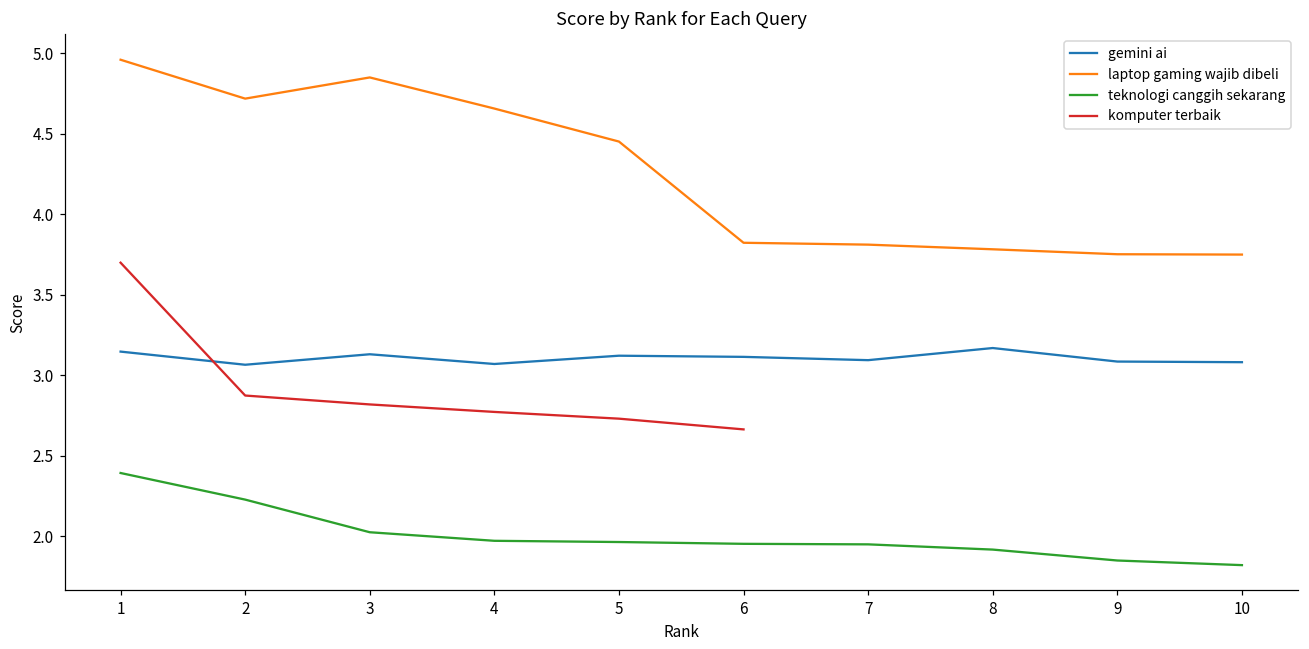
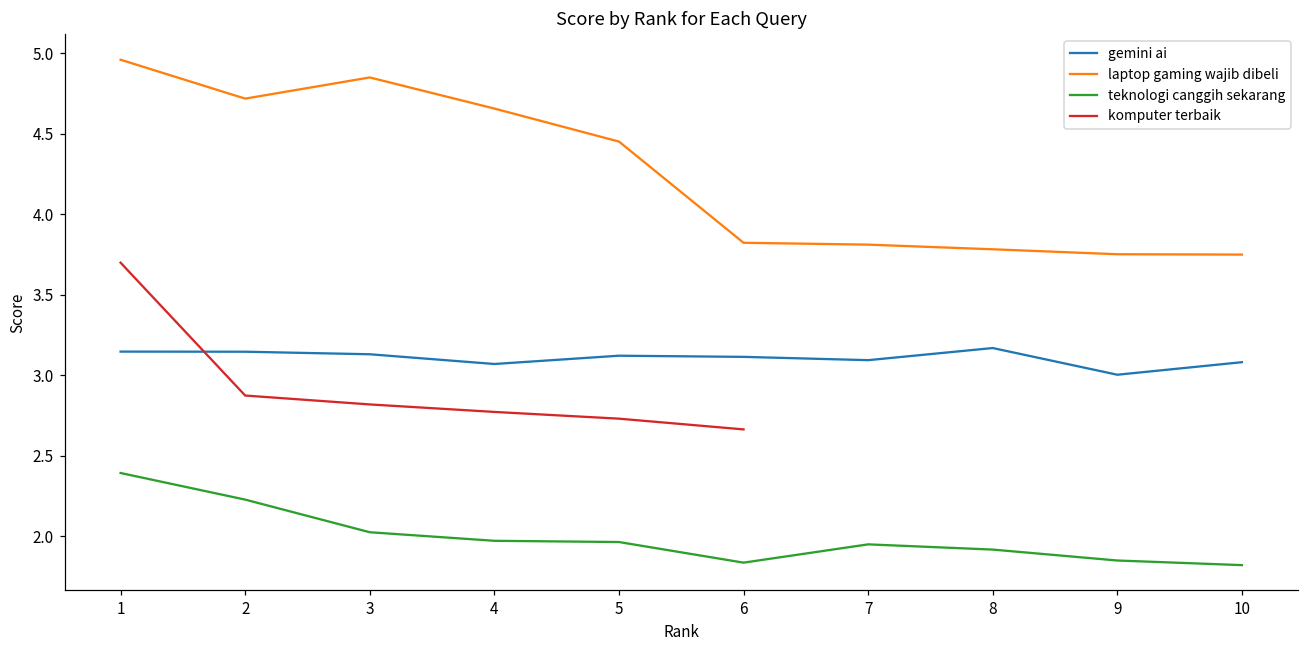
gemini ai, 2: 3.07 -> 3.15
teknologi canggih sekarang, 6: 1.95 -> 1.83
gemini ai, 9: 3.08 -> 3.00
